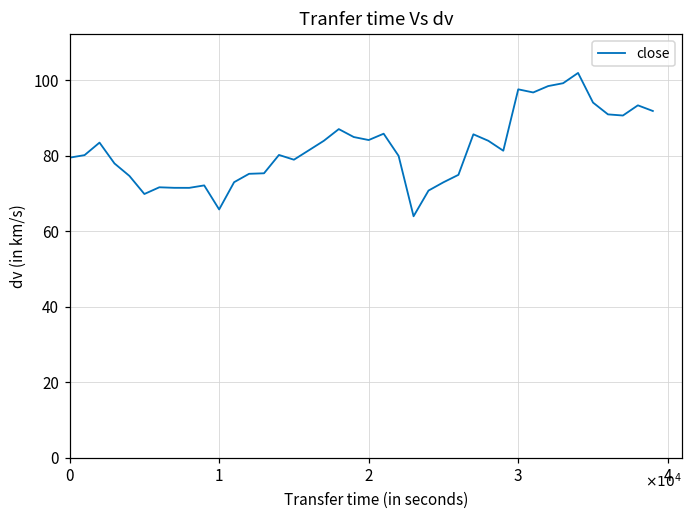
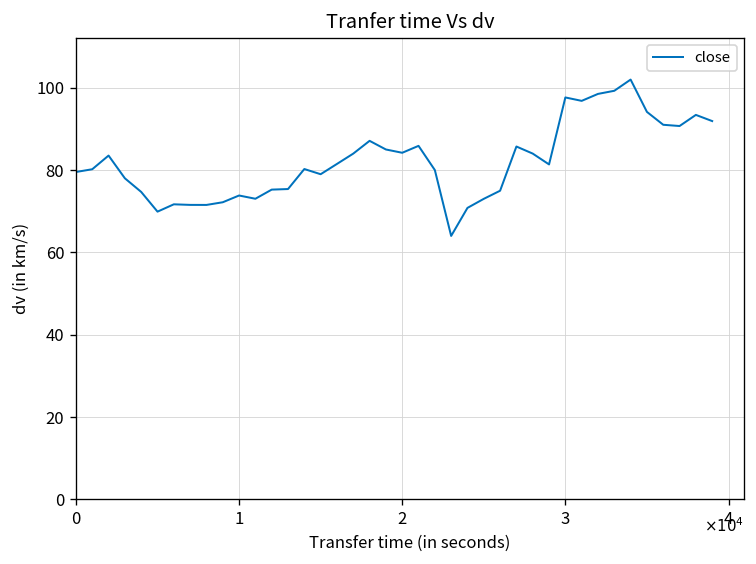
1: 66 -> 74
